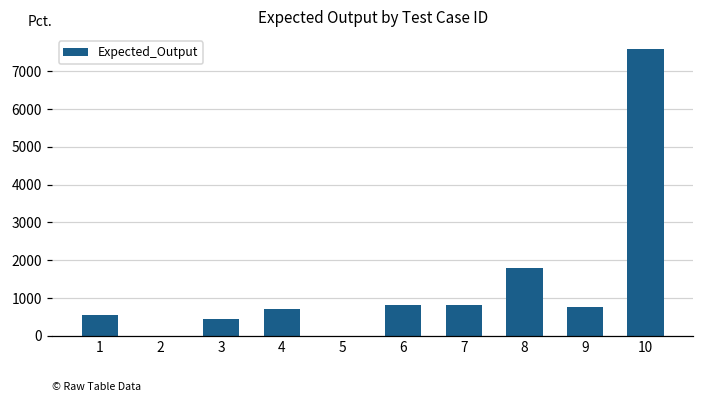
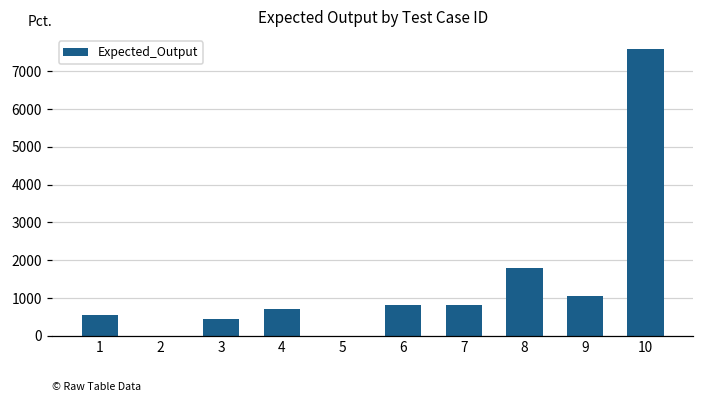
9: 800 -> 1100
